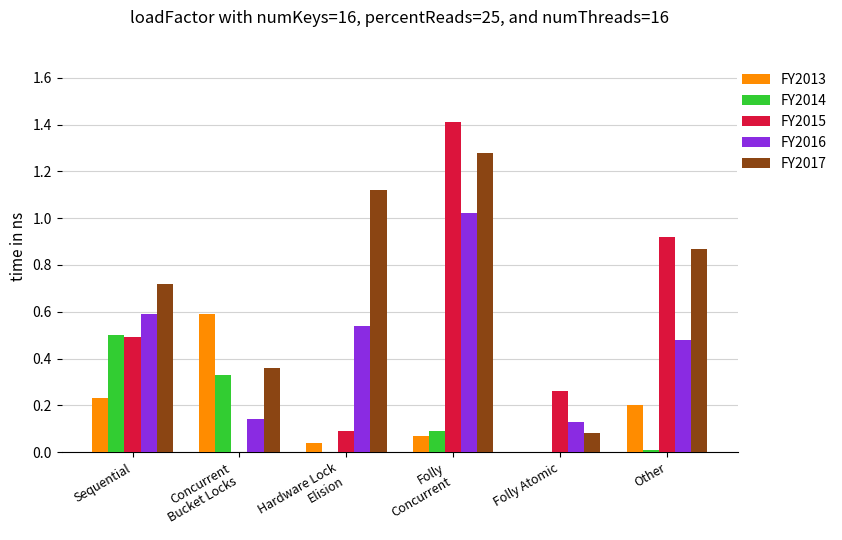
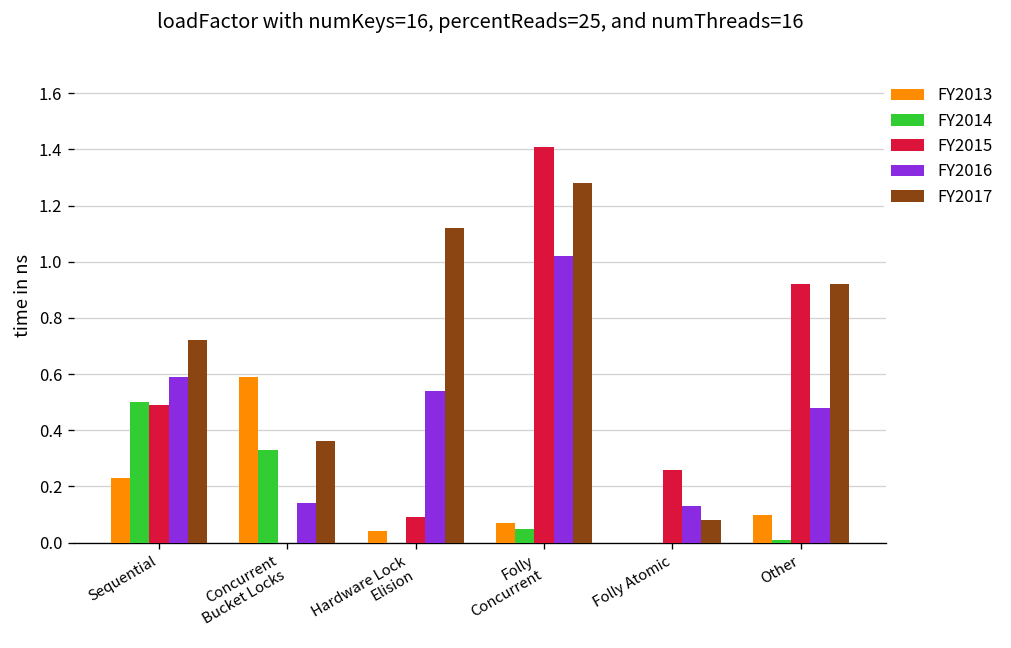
FY2014, Folly Concurrent: 0.09 -> 0.05
FY2013, Other: 0.2 -> 0.1
FY2017, Other: 0.87 -> 0.92
